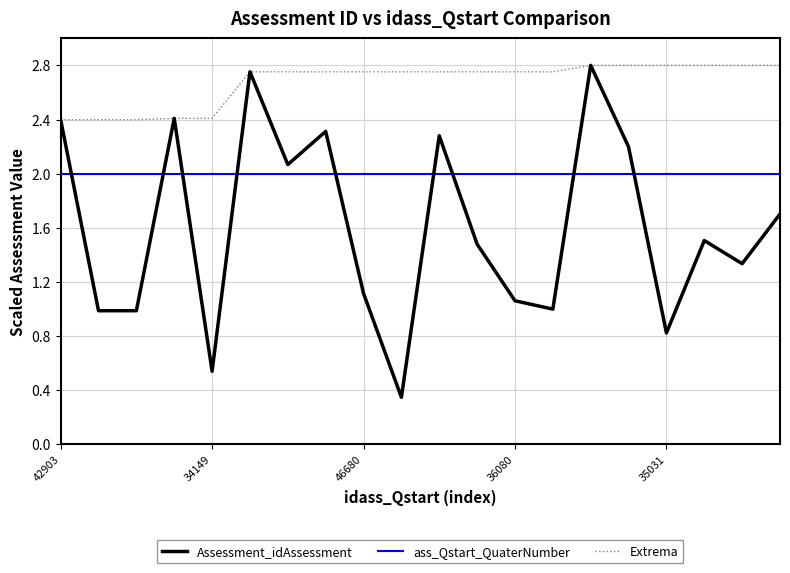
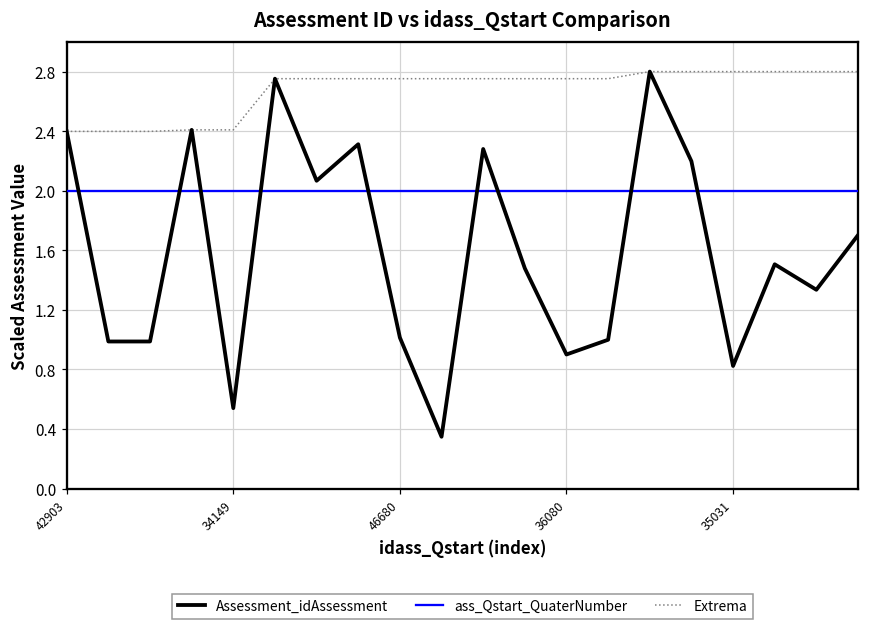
Assessment_idAssessment, 46680: 1.12 -> 1.01
Assessment_idAssessment, 36080: 1.06 -> 0.90
